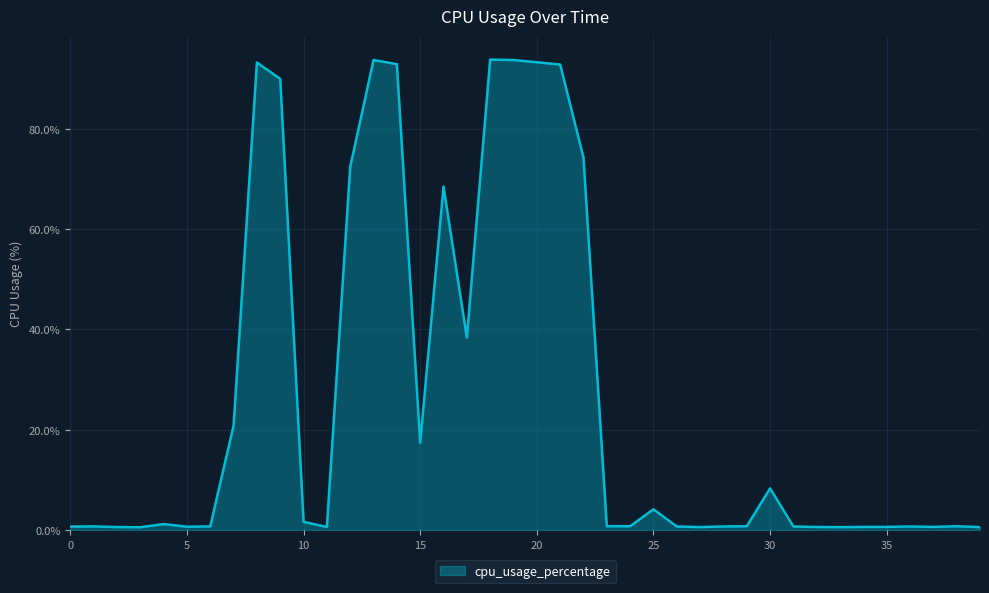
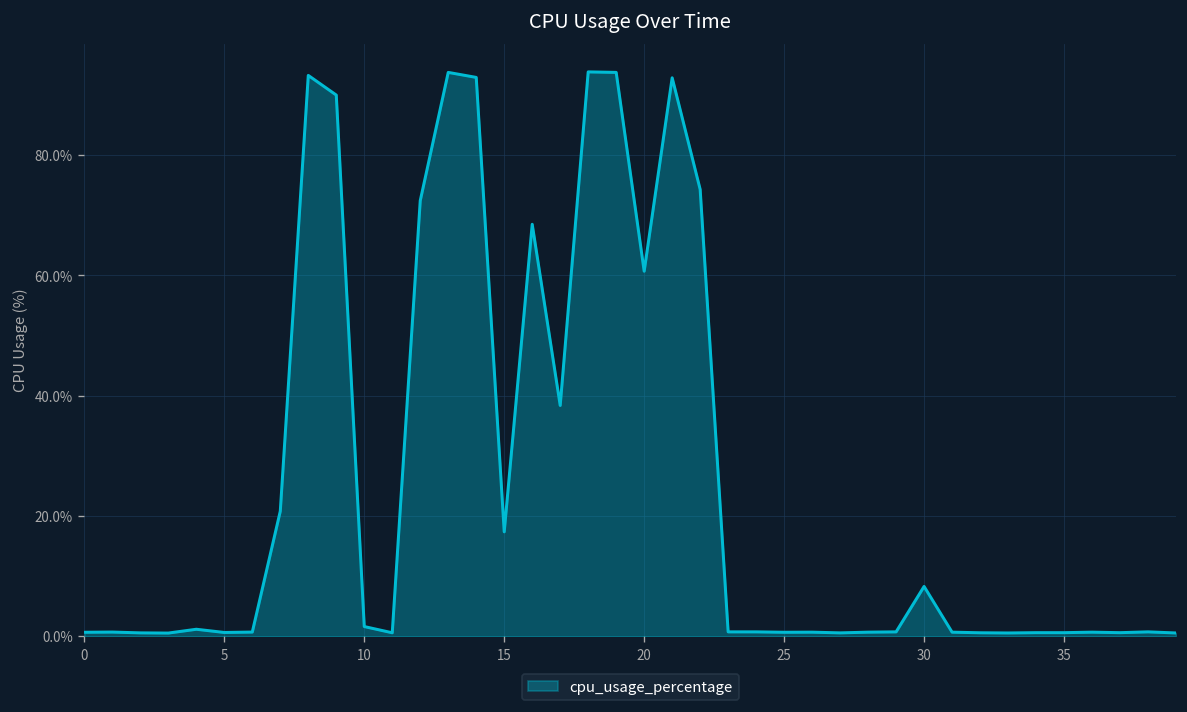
20: 93% -> 61%
25: 4% -> 1%
